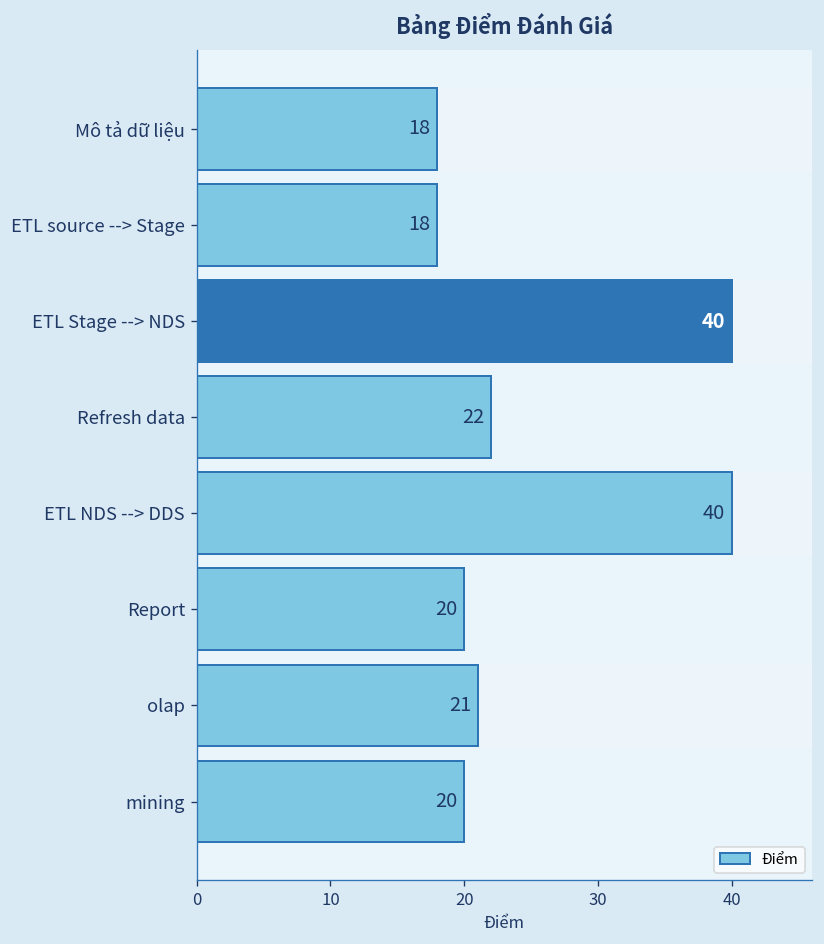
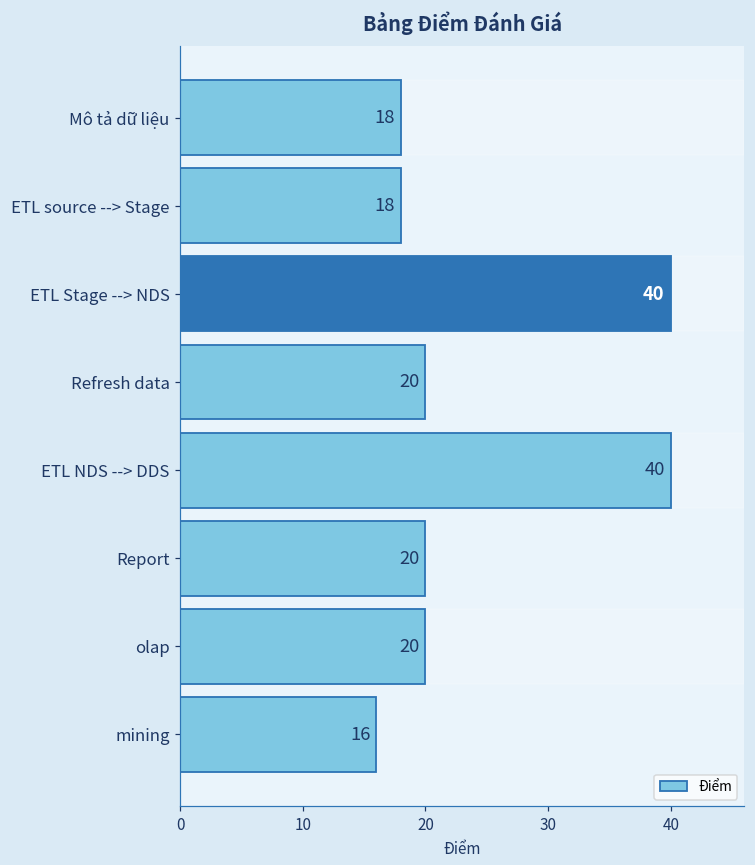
Refresh data: 22 -> 20
olap: 21 -> 20
mining: 20 -> 16
